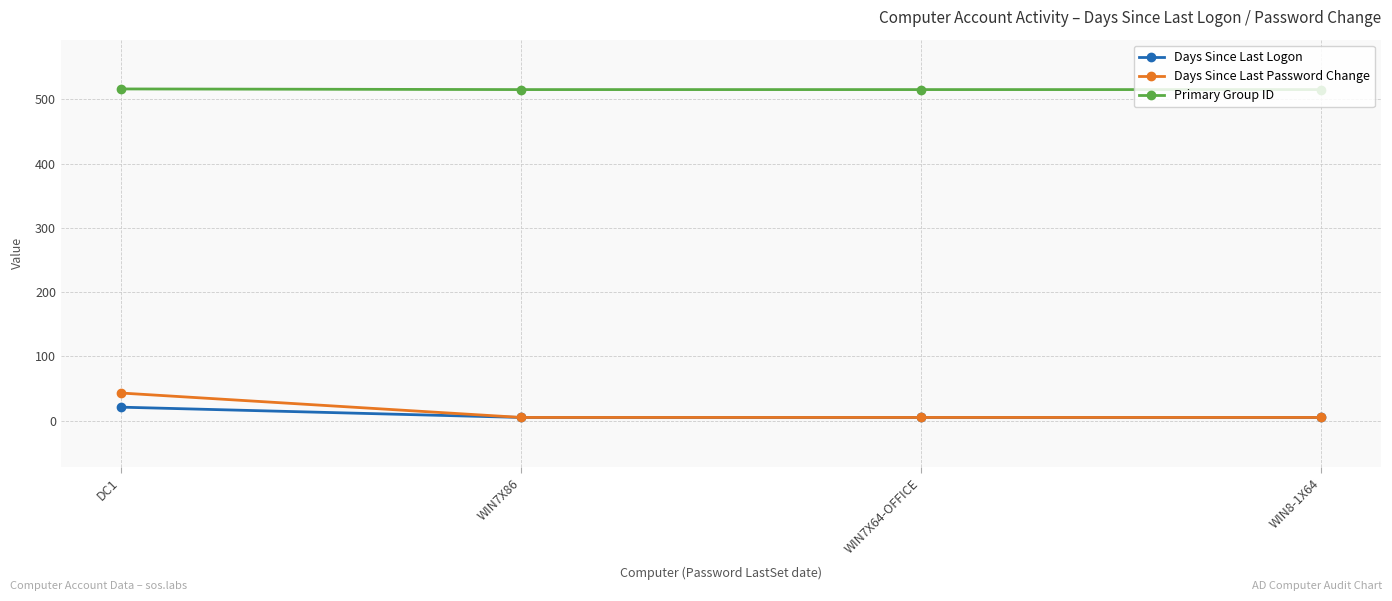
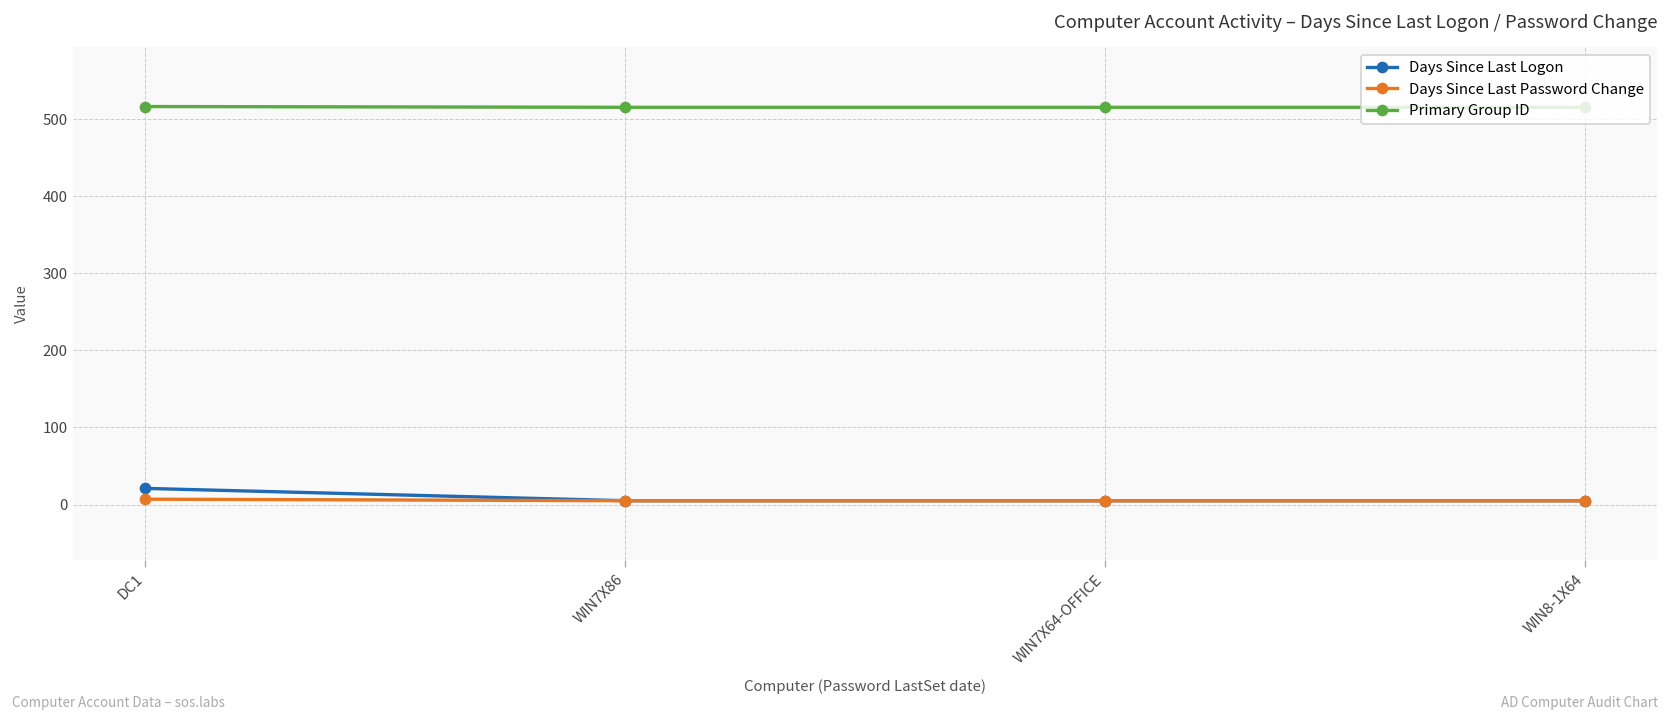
Days Since Last Password Change, DC1: 40 -> 10
